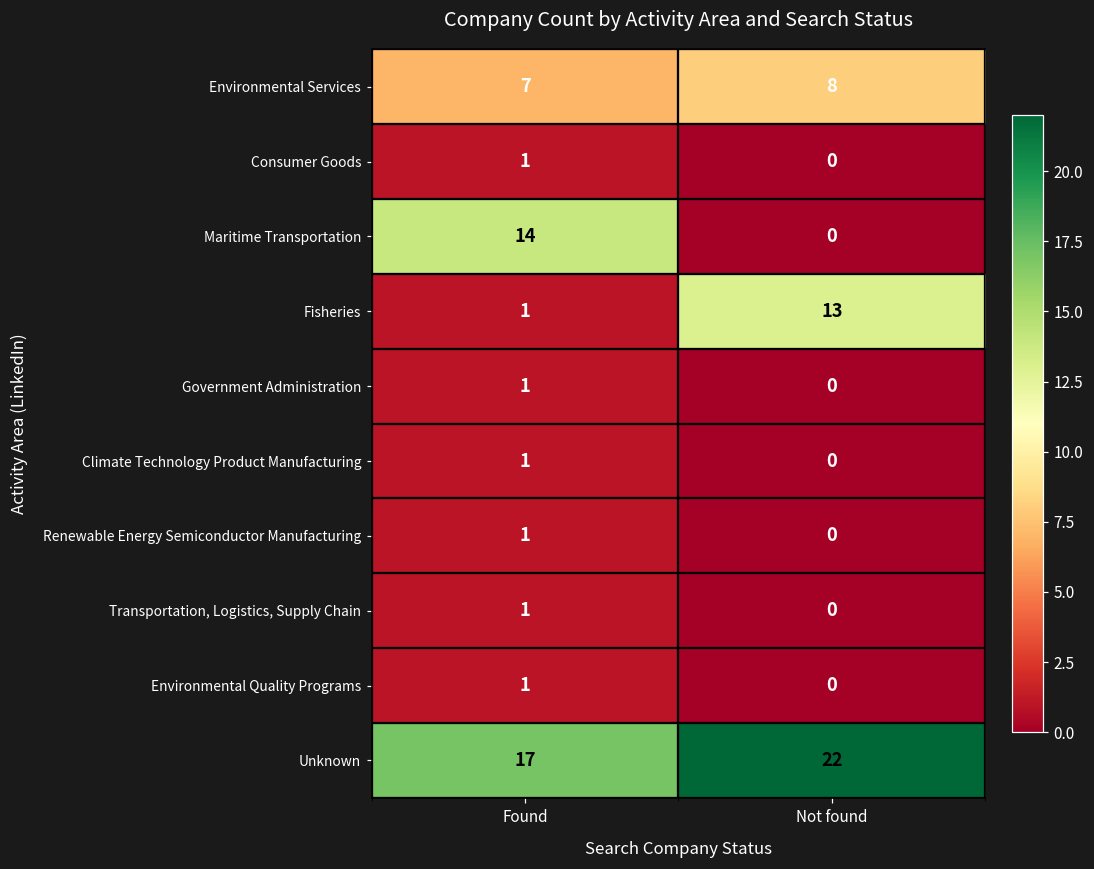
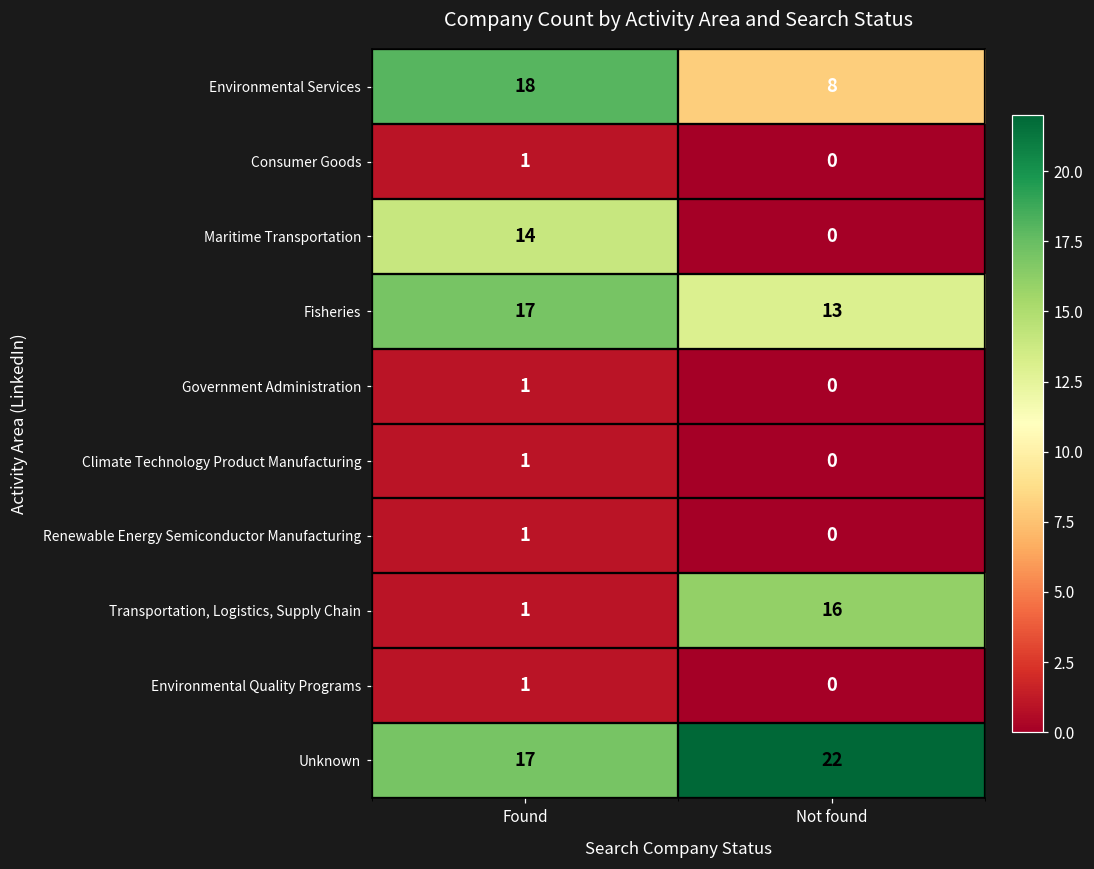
Environmental Services, Found: 7 -> 18
Fisheries, Found: 1 -> 17
Transportation, Logistics, Supply Chain, Not found: 0 -> 16
